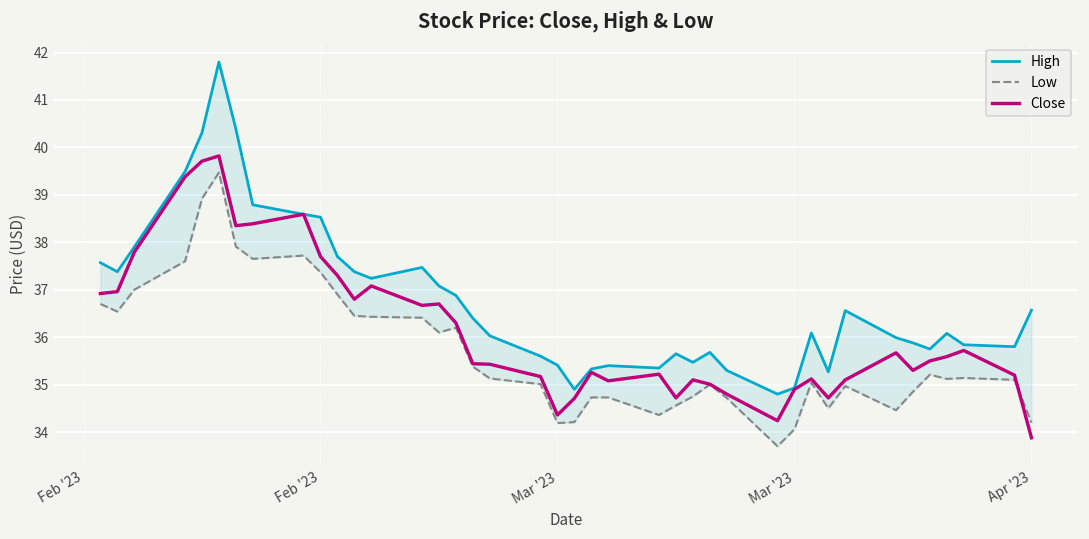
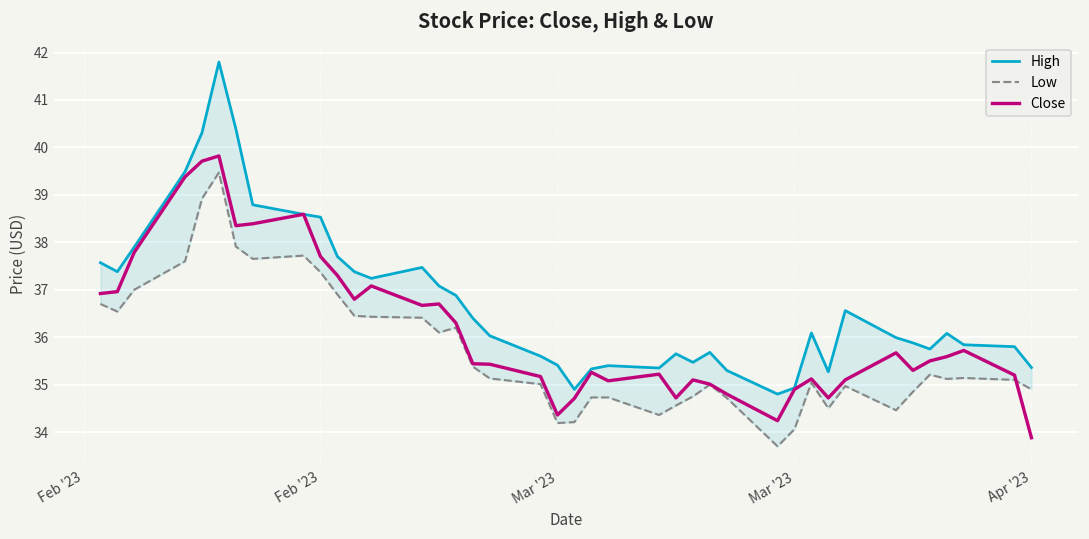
High, Apr '23: 36.6 -> 35.4
Low, Apr '23: 34.2 -> 34.9
